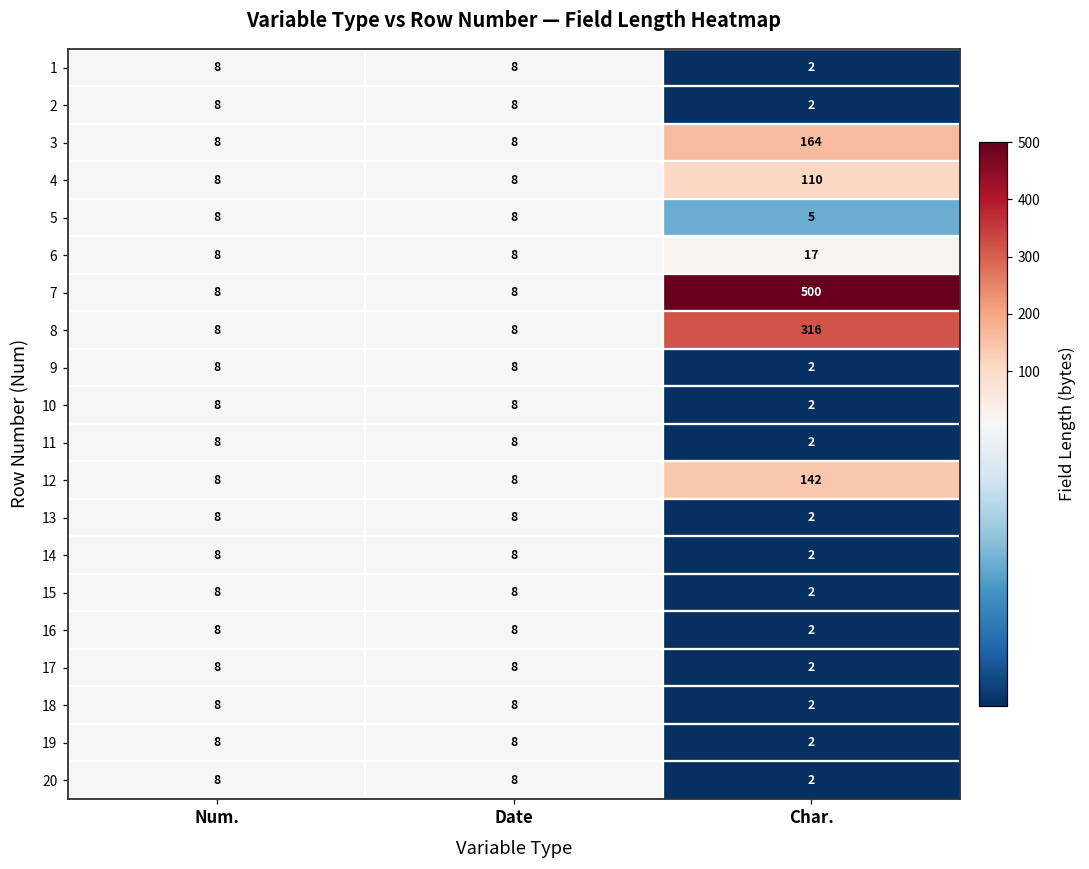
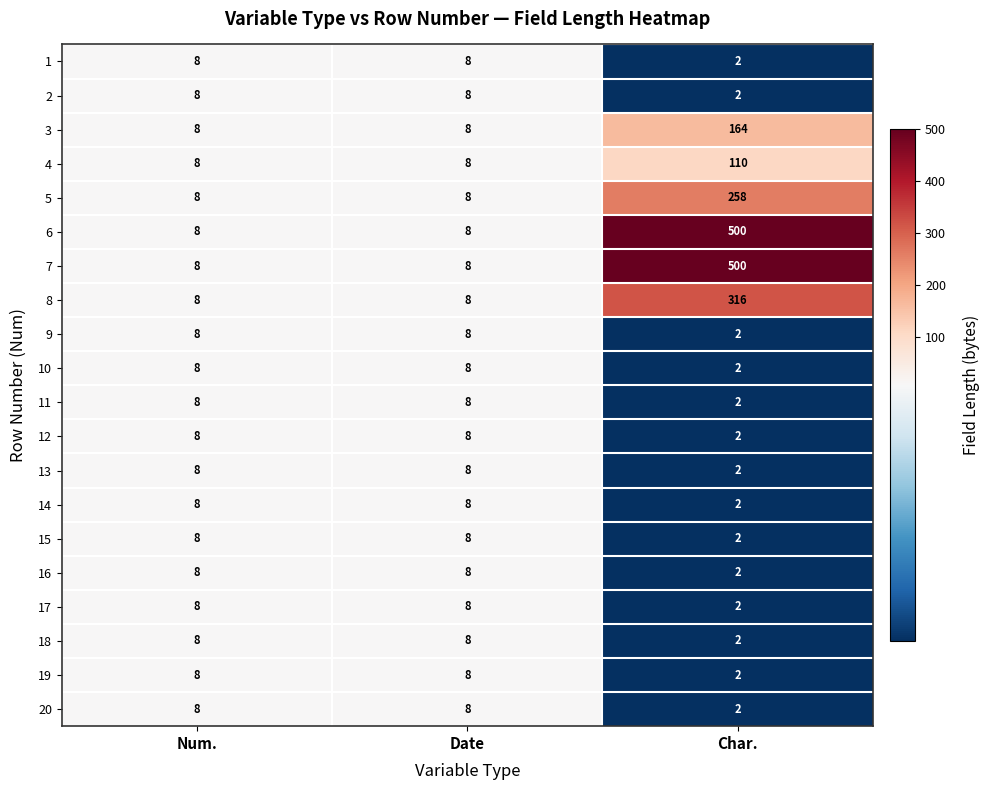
5, Char.: 5 -> 258
6, Char.: 17 -> 500
12, Char.: 142 -> 2
